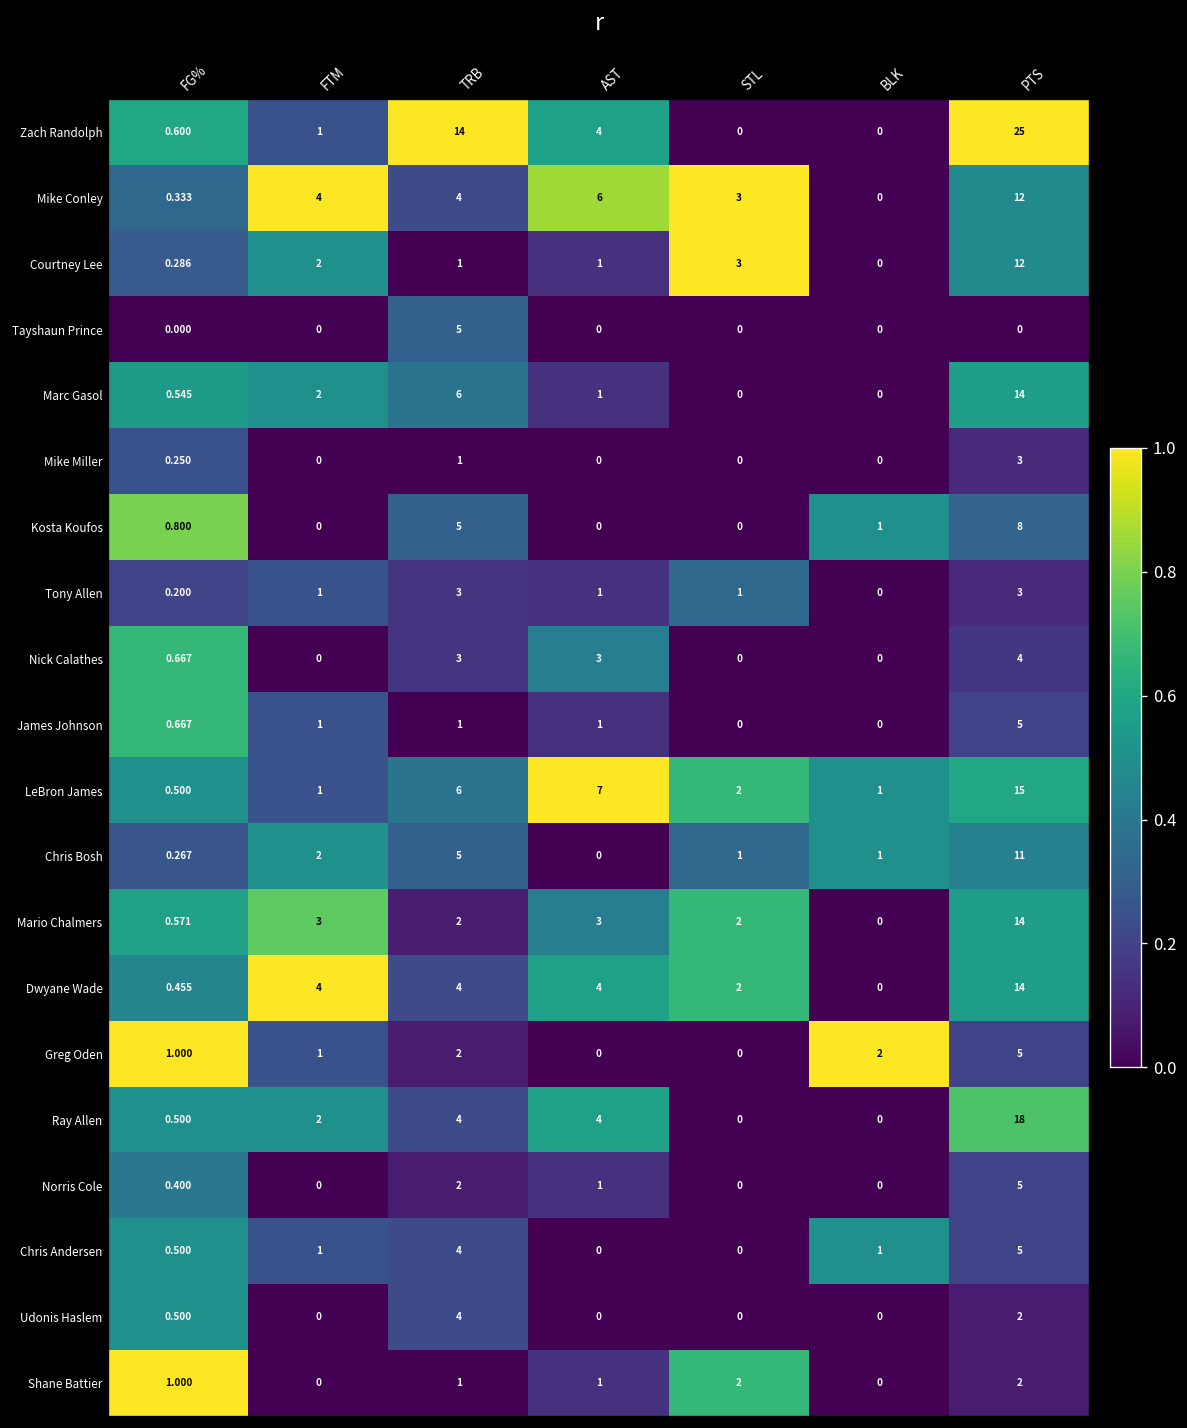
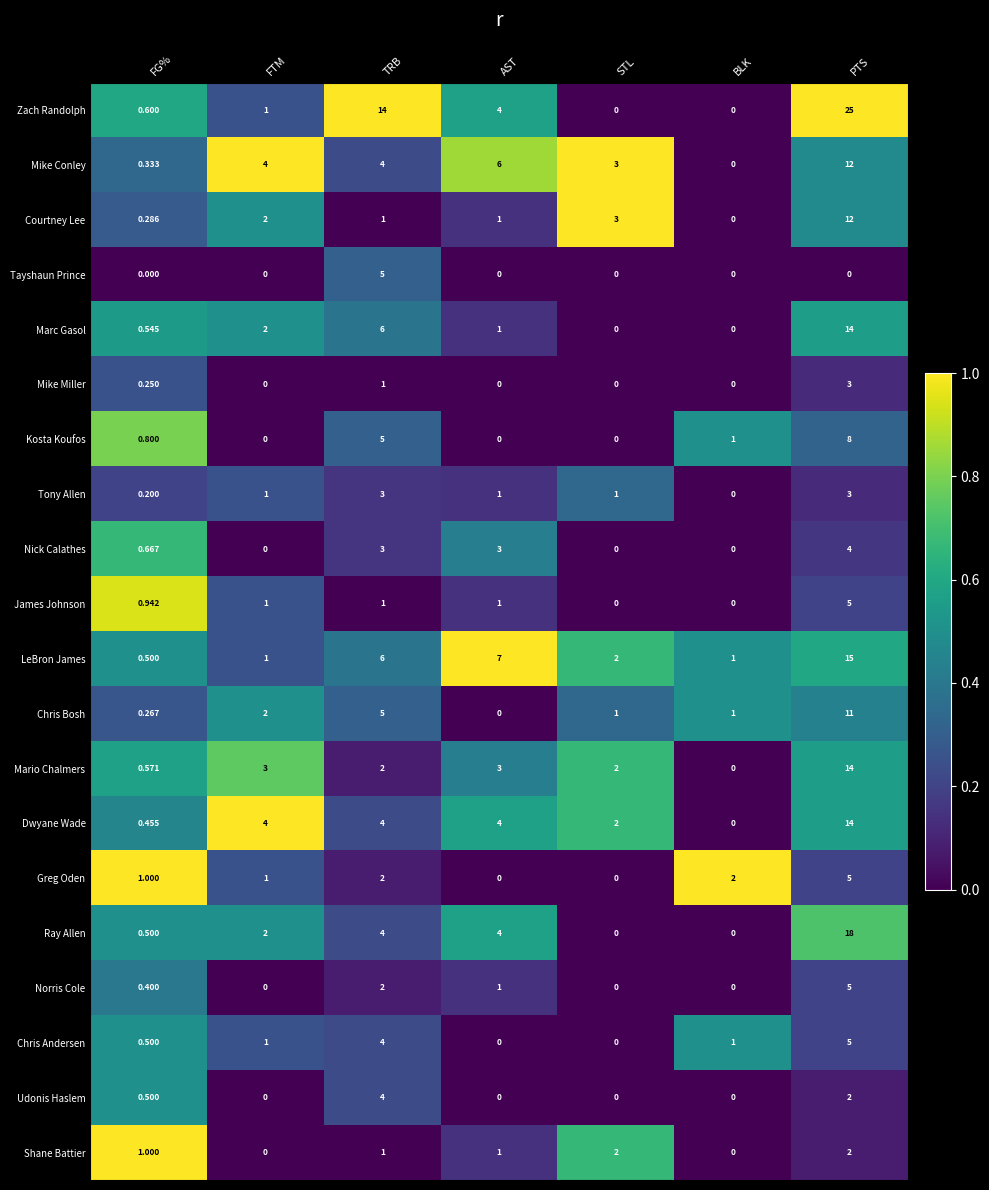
James Johnson, FG%: 0.667 -> 0.942
